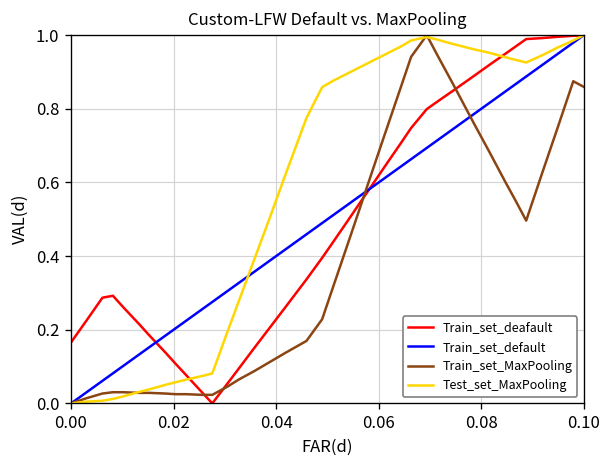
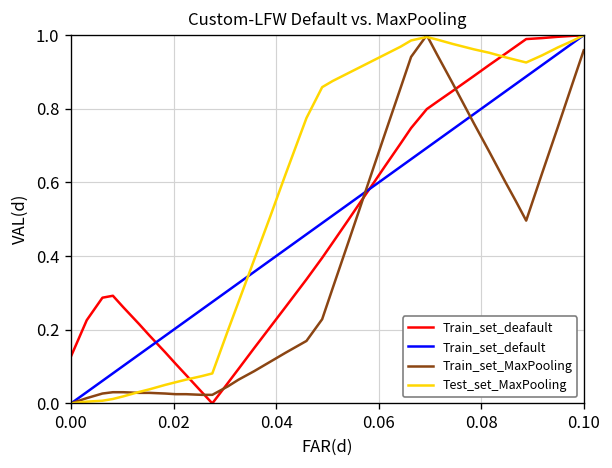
Train_set_deafault, 0.00: 0.17 -> 0.13
Train_set_MaxPooling, 0.10: 0.86 -> 0.96
